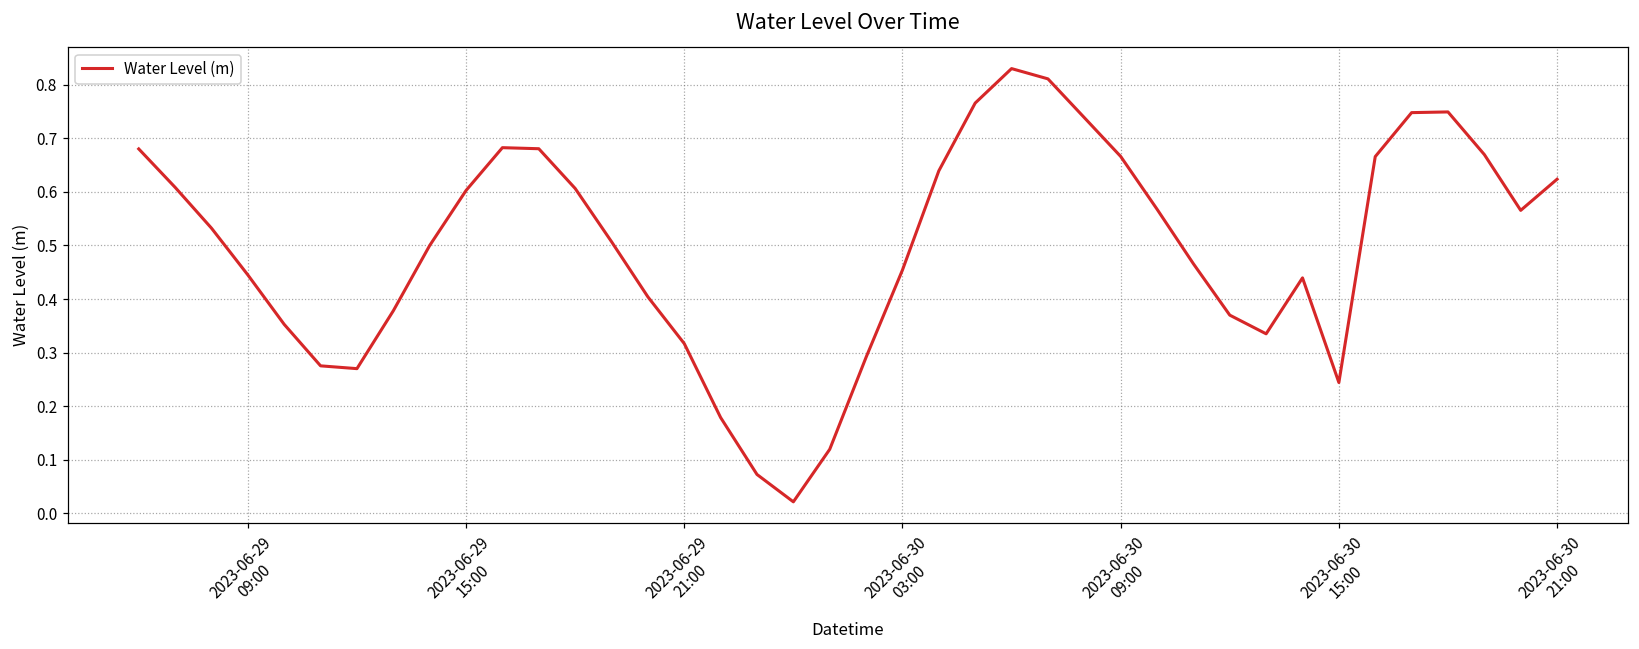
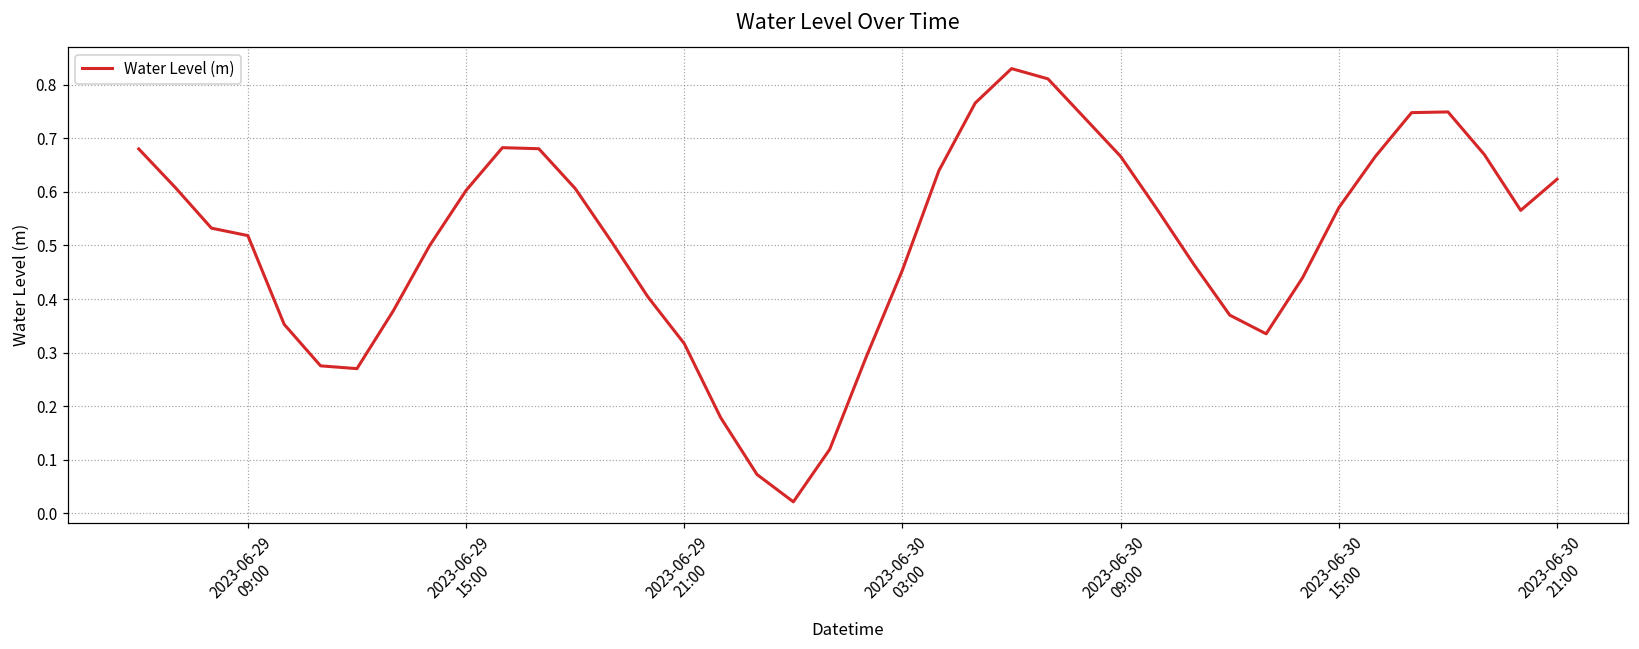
2023-06-29 09:00: 0.45 -> 0.52
2023-06-30 15:00: 0.24 -> 0.57
